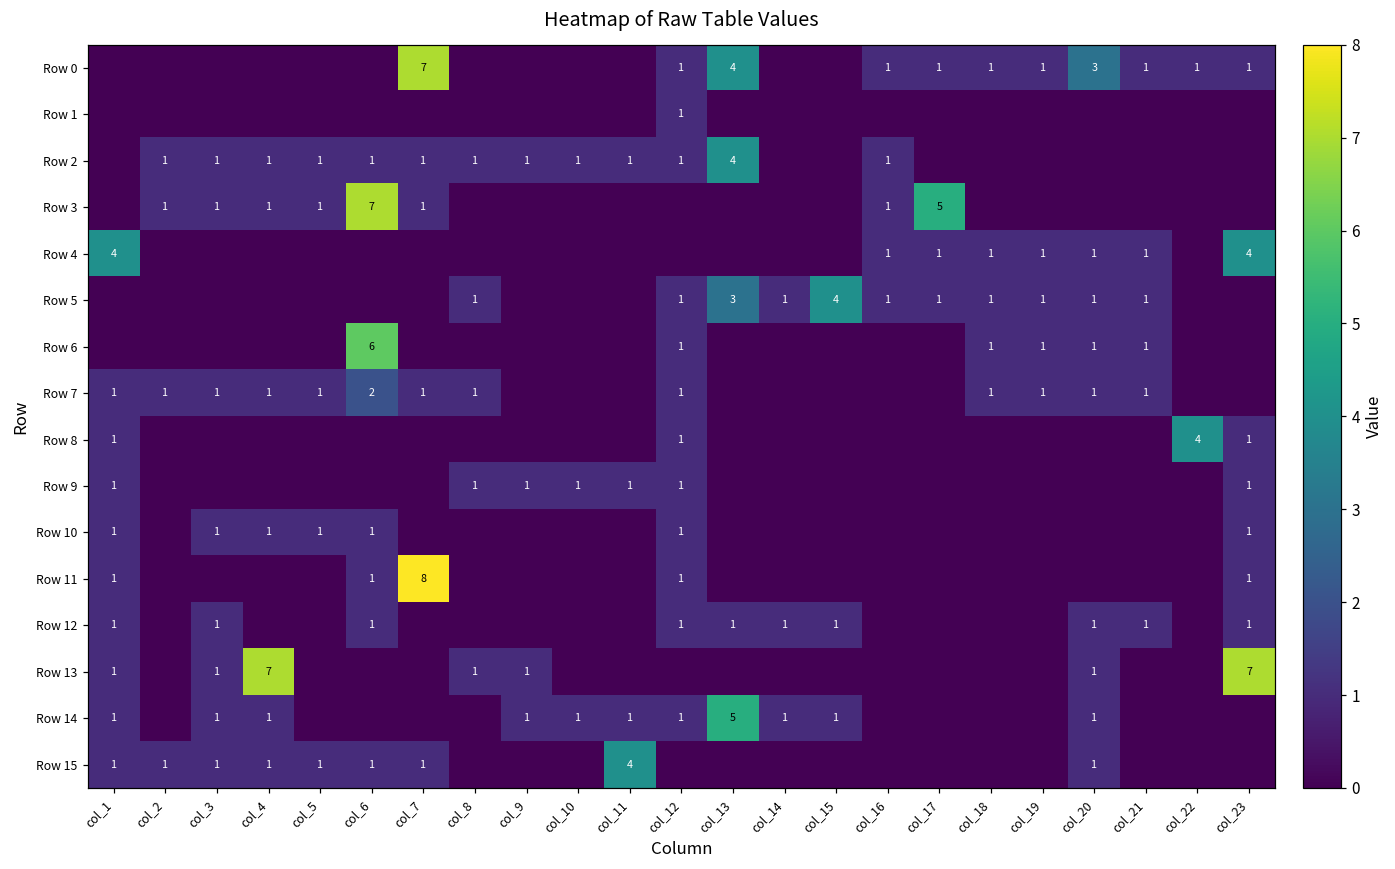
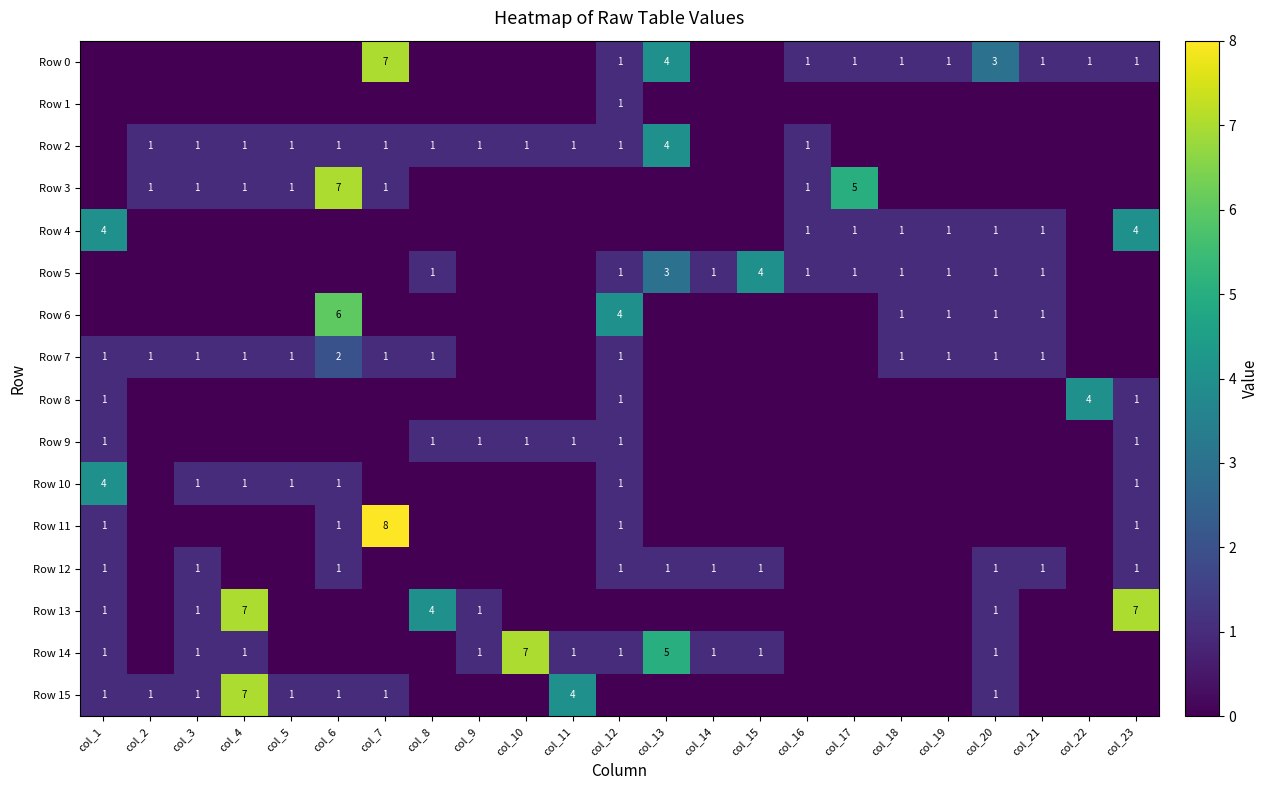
Row 6, col_12: 1 -> 4
Row 10, col_1: 1 -> 4
Row 13, col_8: 1 -> 4
Row 14, col_10: 1 -> 7
Row 15, col_4: 1 -> 7
